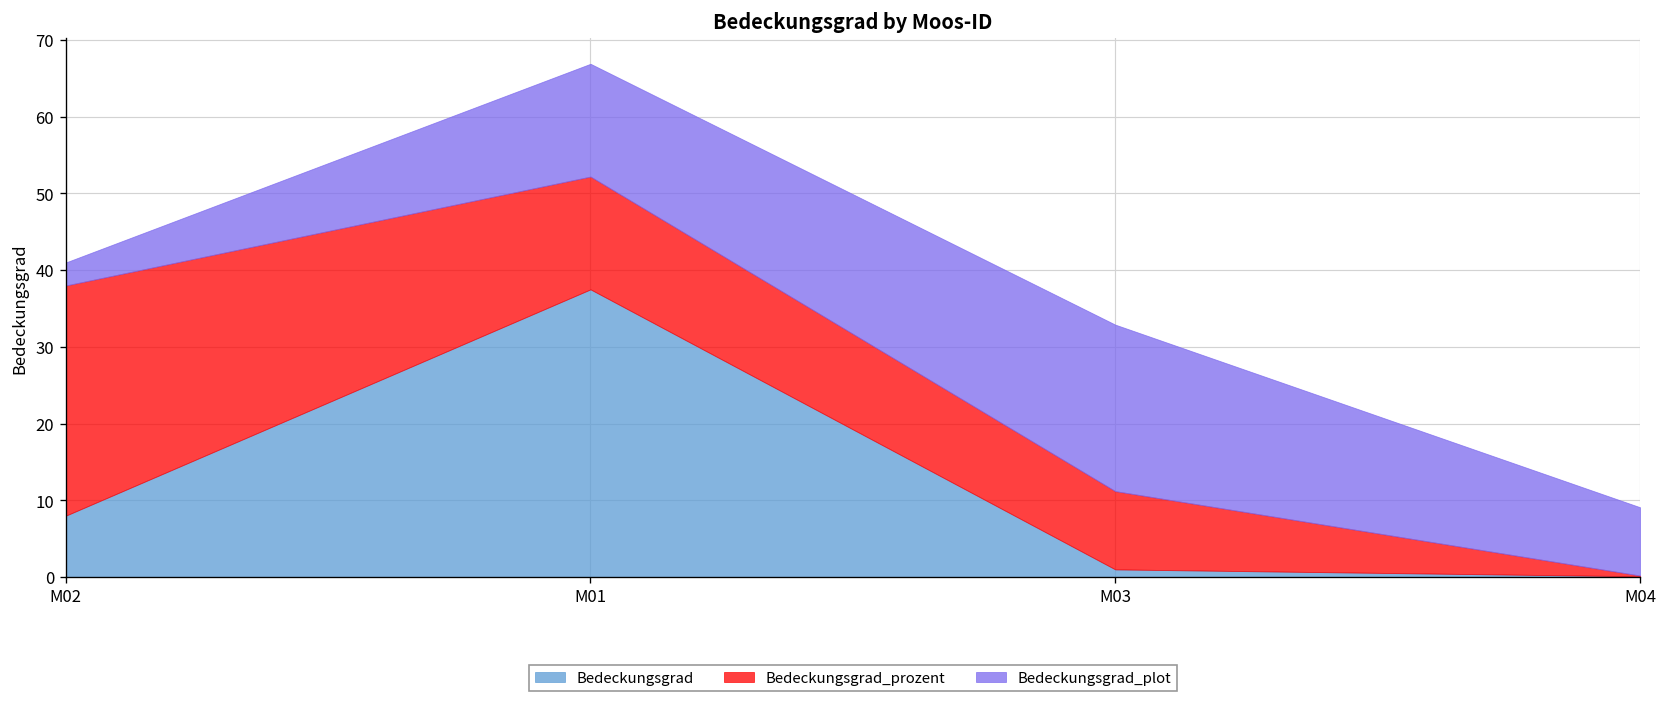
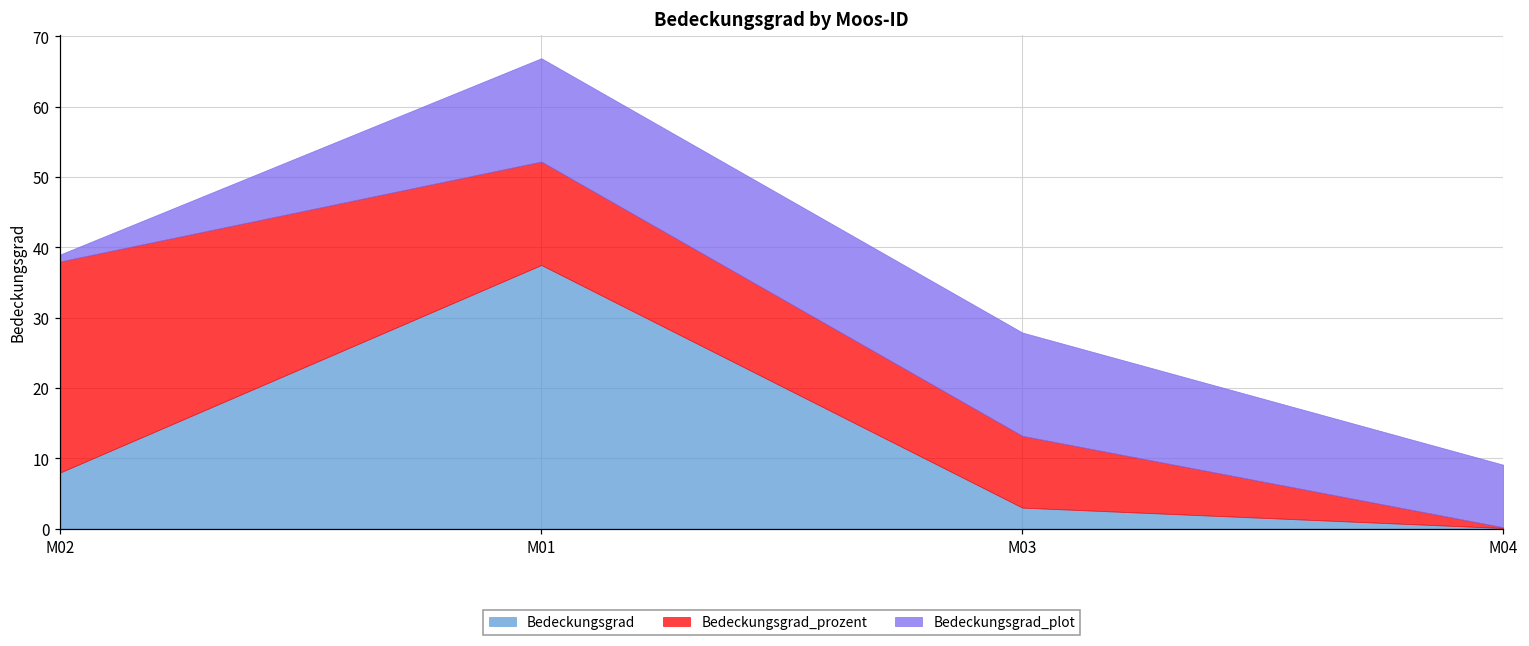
Bedeckungsgrad_plot, M02: 3 -> 1
Bedeckungsgrad, M03: 1 -> 3
Bedeckungsgrad_plot, M03: 22 -> 15
